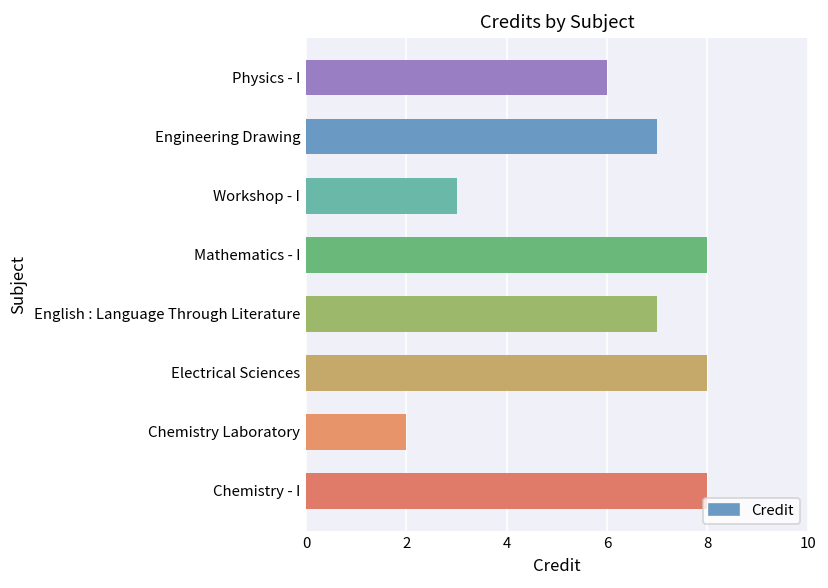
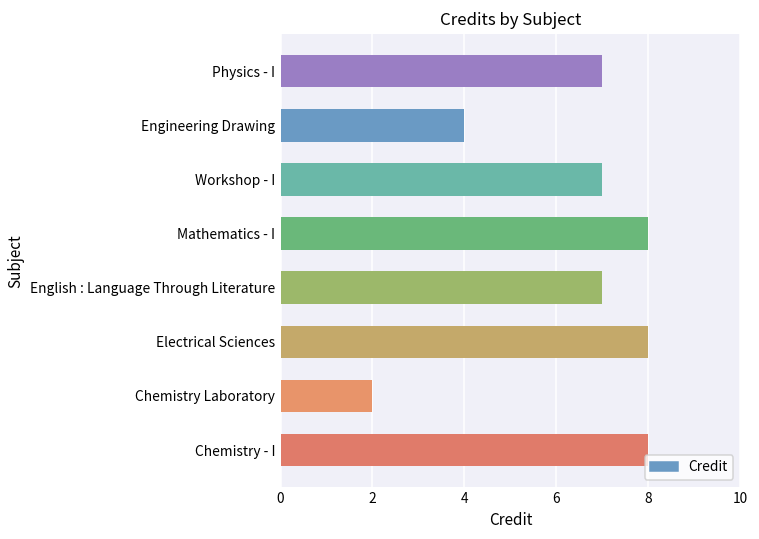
Physics - I: 6 -> 7
Engineering Drawing: 7 -> 4
Workshop - I: 3 -> 7
